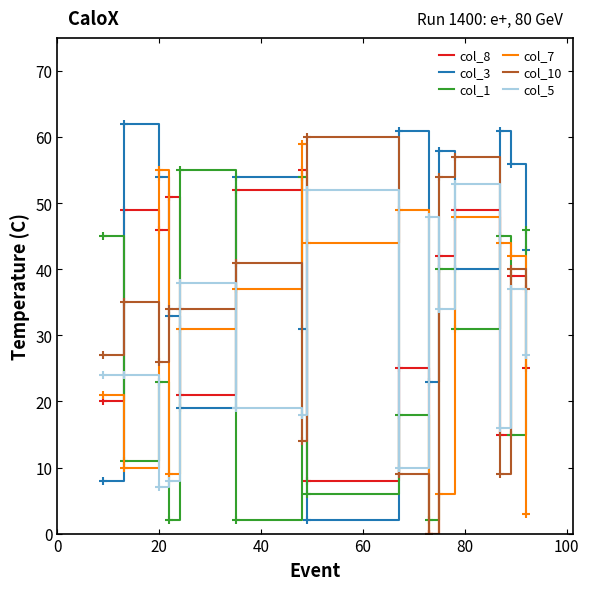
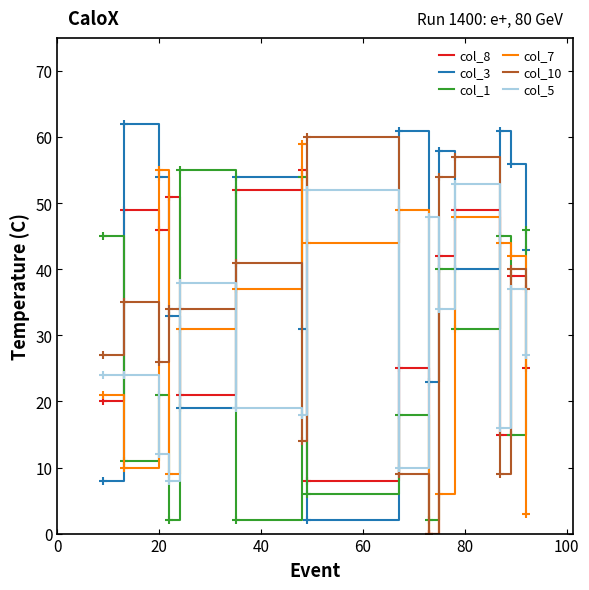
col_1, 20: 23 -> 21
col_5, 20: 7 -> 12
